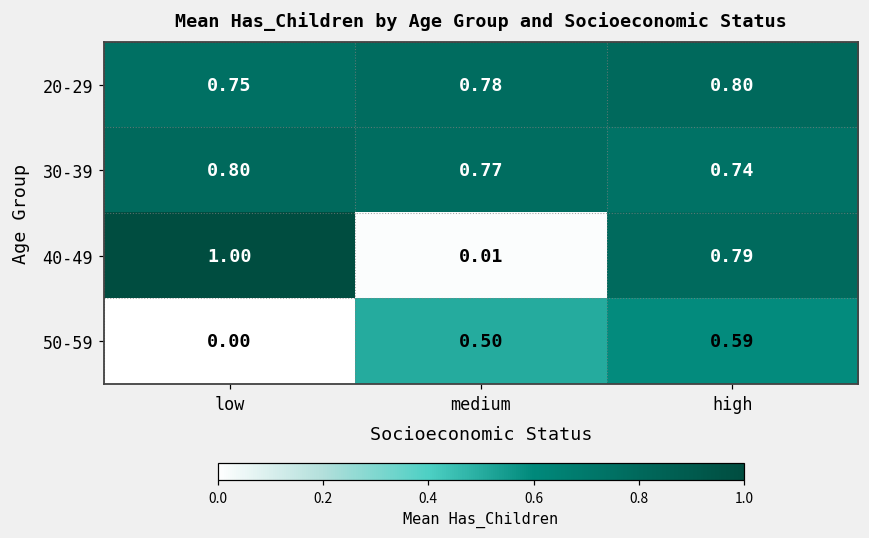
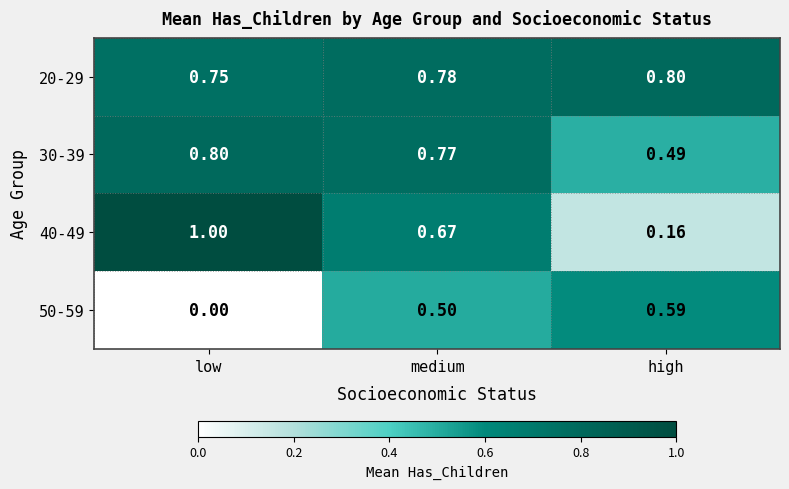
30-39, high: 0.74 -> 0.49
40-49, medium: 0.01 -> 0.67
40-49, high: 0.79 -> 0.16
